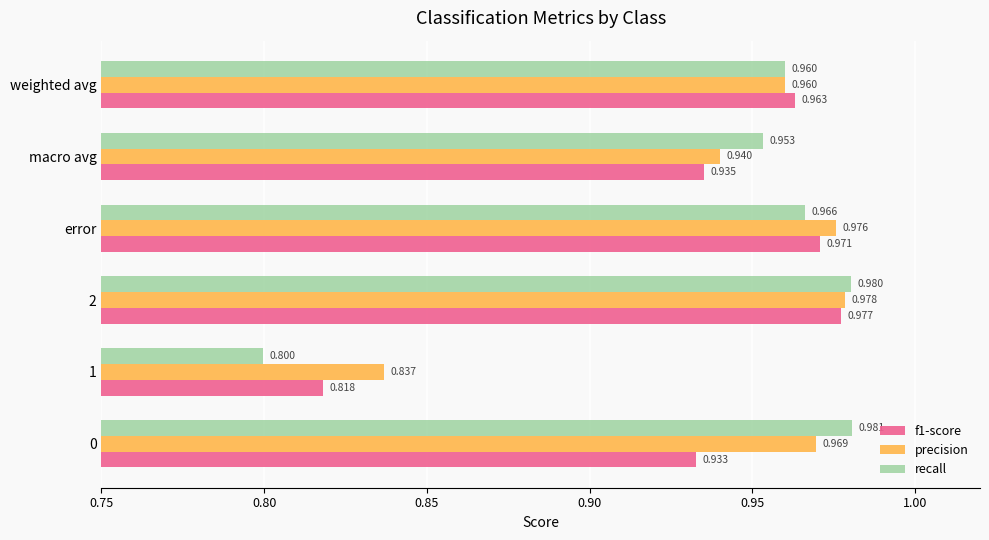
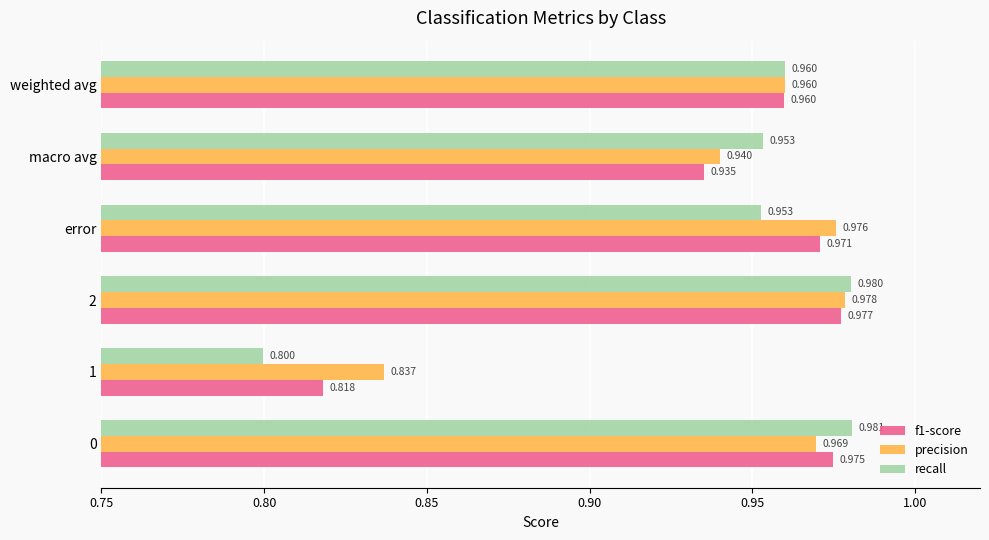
f1-score, weighted avg: 0.963 -> 0.960
recall, error: 0.966 -> 0.953
f1-score, 0: 0.933 -> 0.975
